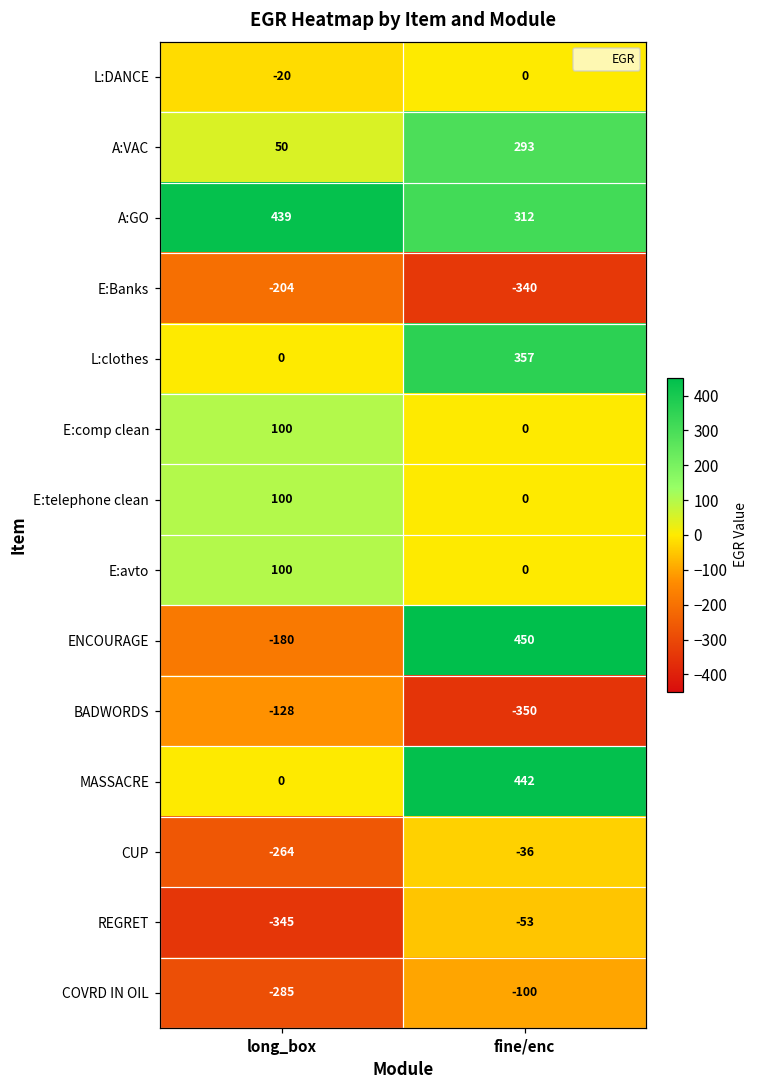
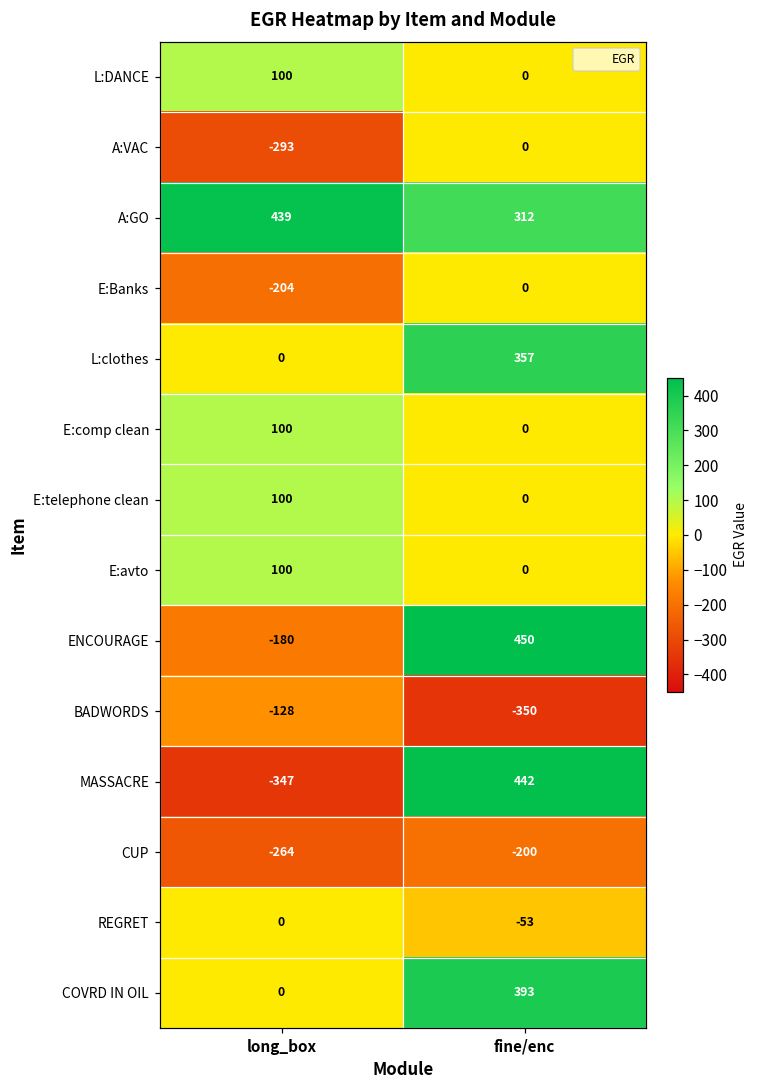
L:DANCE, long_box: -20 -> 100
A:VAC, long_box: 50 -> -293
A:VAC, fine/enc: 293 -> 0
E:Banks, fine/enc: -340 -> 0
MASSACRE, long_box: 0 -> -347
CUP, fine/enc: -36 -> -200
REGRET, long_box: -345 -> 0
COVRD IN OIL, long_box: -285 -> 0
COVRD IN OIL, fine/enc: -100 -> 393
